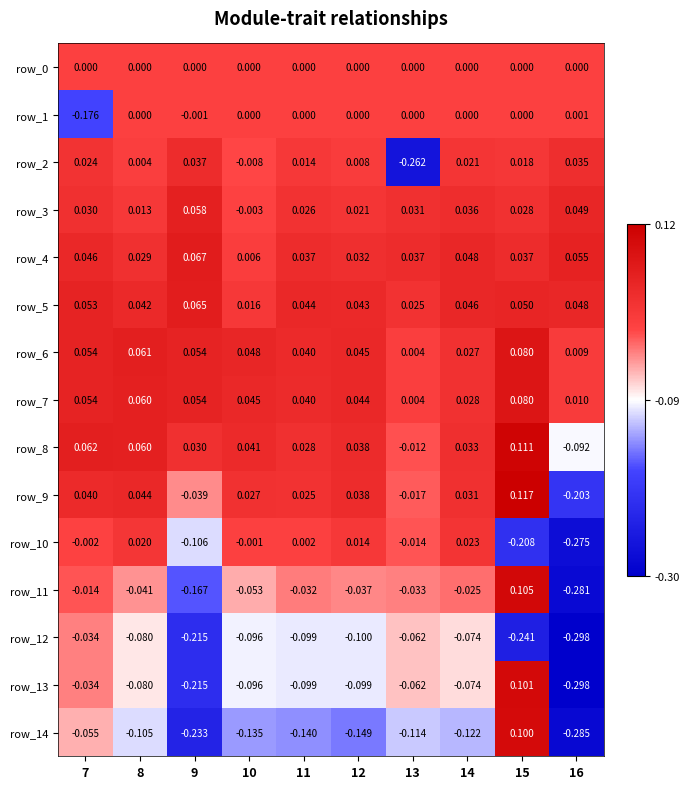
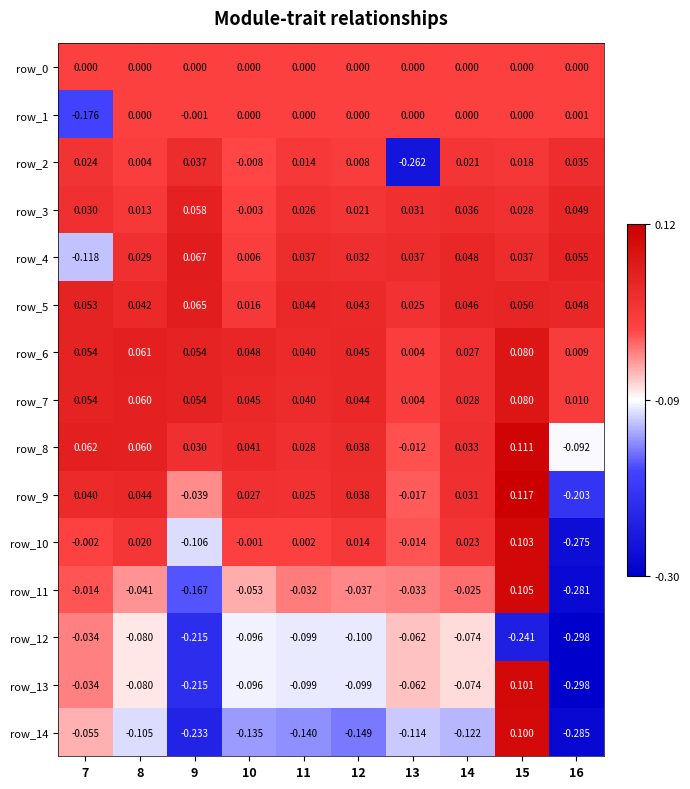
row_4, 7: 0.046 -> -0.118
row_10, 15: -0.208 -> 0.103
